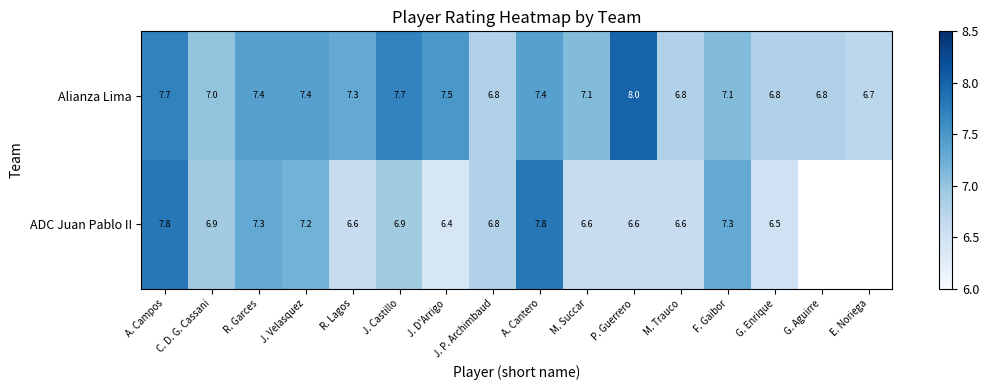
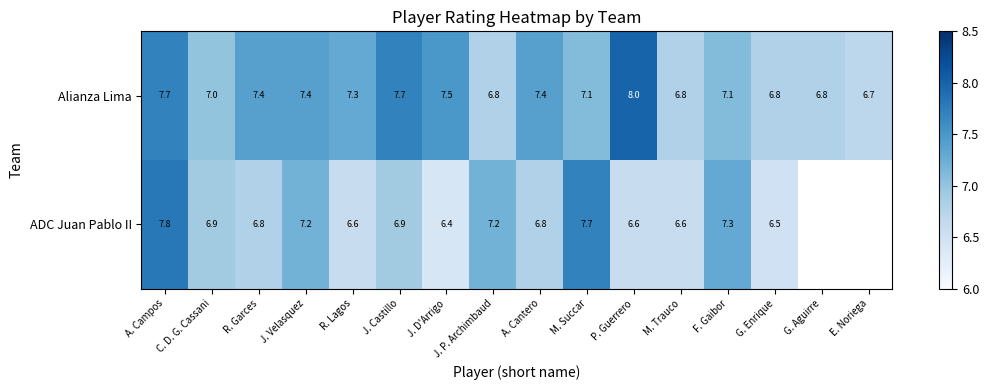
ADC Juan Pablo II, R. Garces: 7.3 -> 6.8
ADC Juan Pablo II, J. P. Archimbaud: 6.8 -> 7.2
ADC Juan Pablo II, A. Cantero: 7.8 -> 6.8
ADC Juan Pablo II, M. Succar: 6.6 -> 7.7
